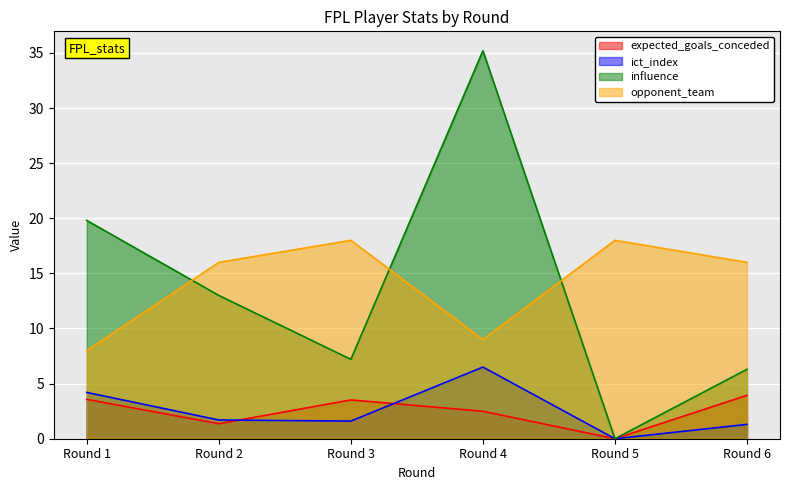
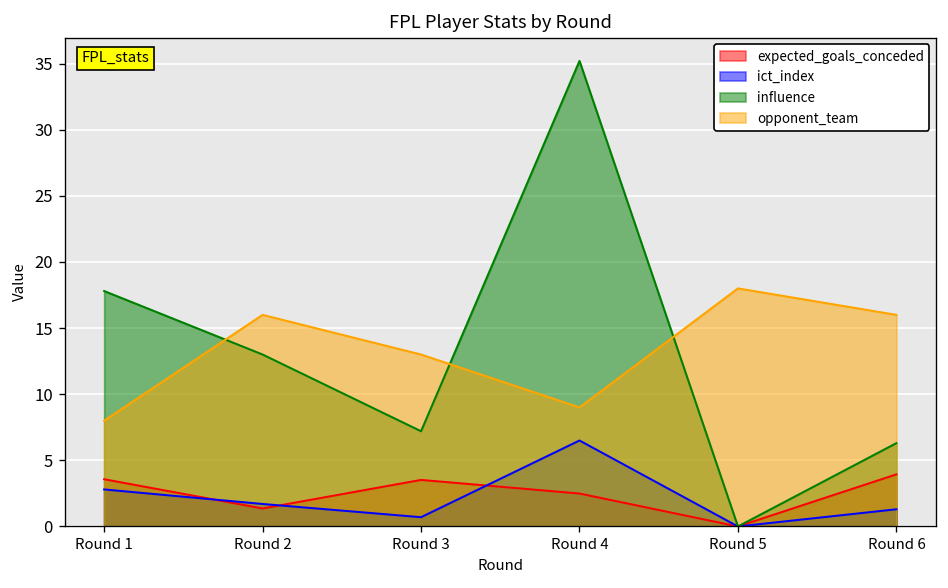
ict_index, Round 1: 4.2 -> 2.8
influence, Round 1: 19.8 -> 17.8
ict_index, Round 3: 1.6 -> 0.7
opponent_team, Round 3: 18 -> 13
